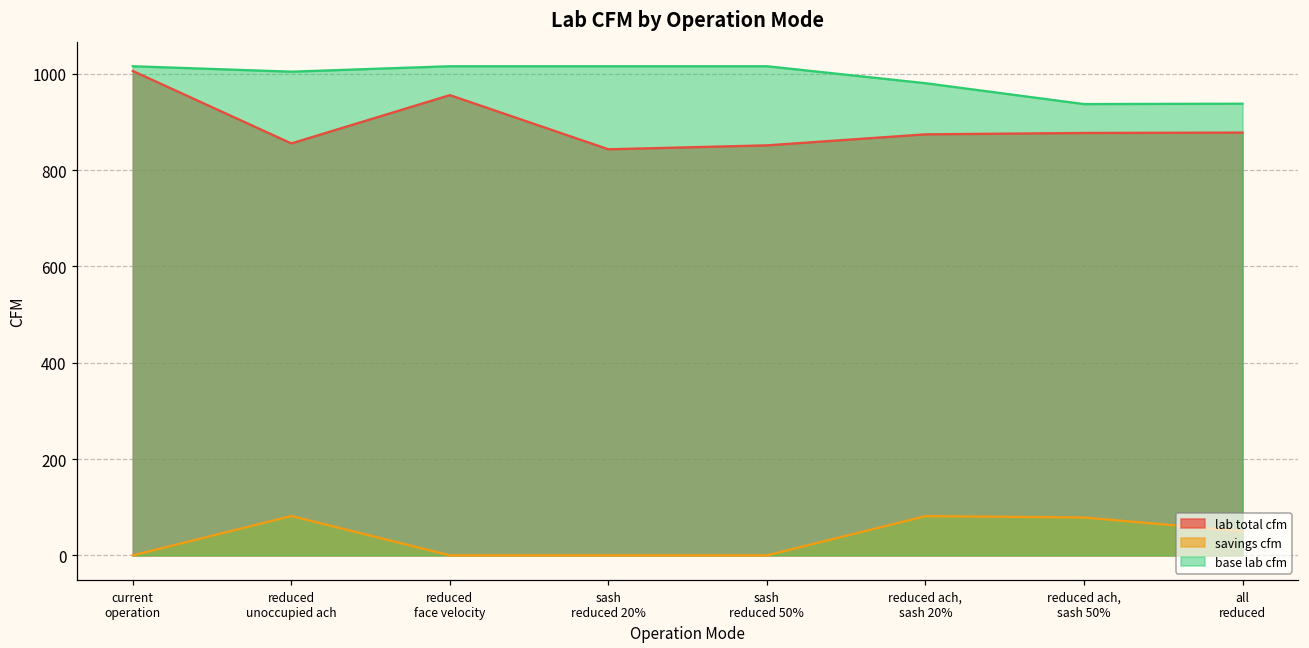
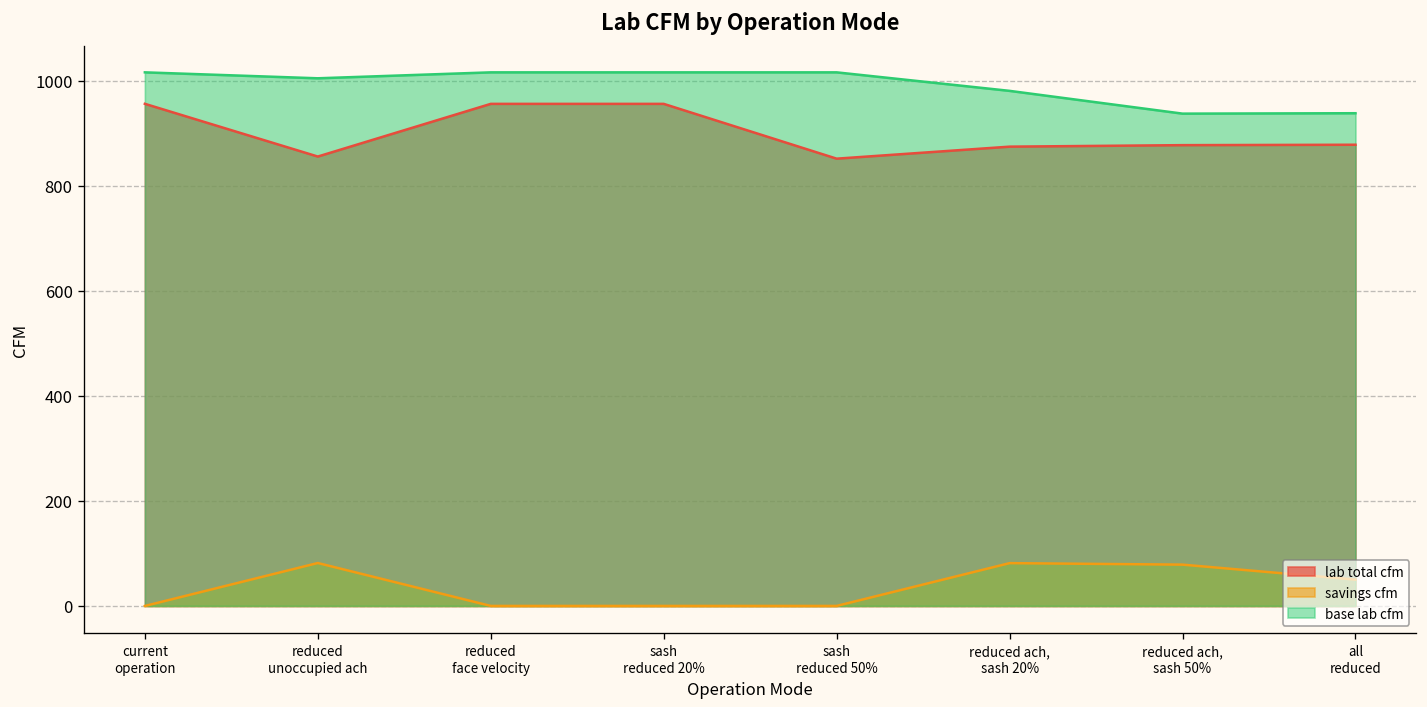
lab total cfm, current operation: 1010 -> 960
lab total cfm, sash reduced 20%: 840 -> 960
